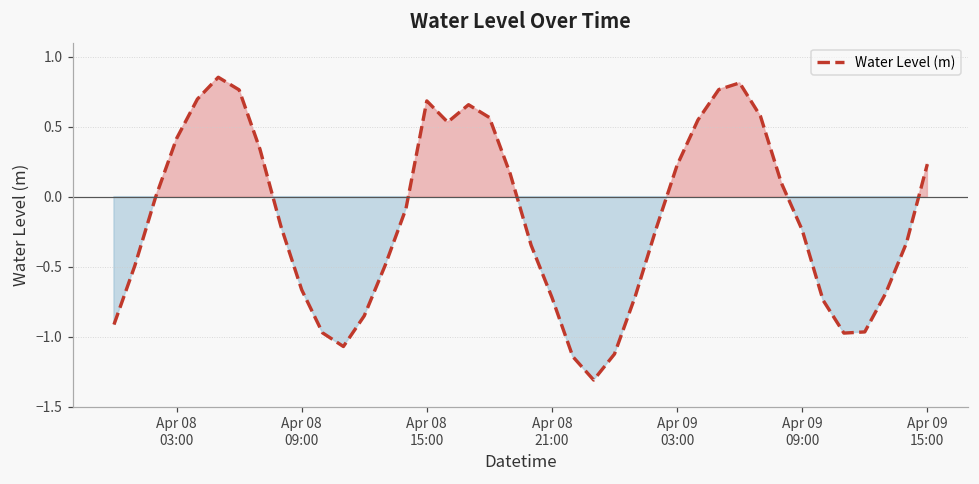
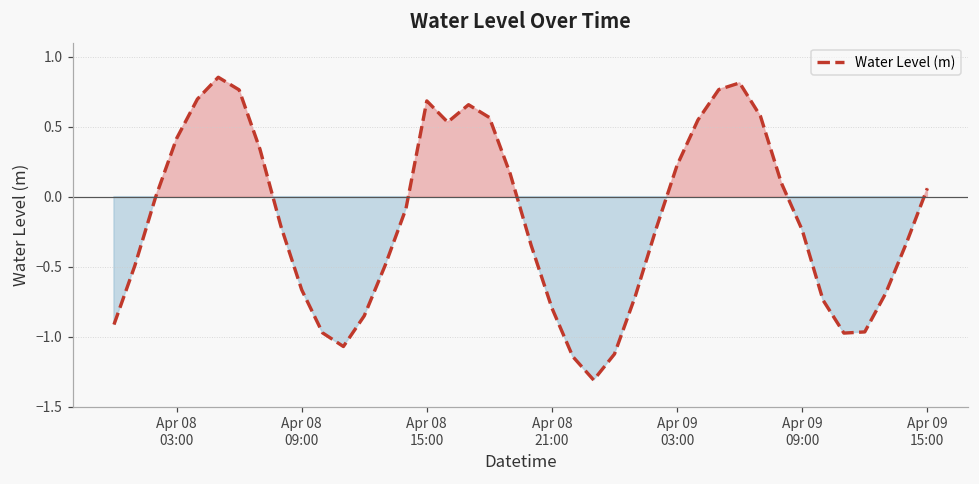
Apr 08 21:00: -0.72 -> -0.80
Apr 09 15:00: 0.23 -> 0.06
